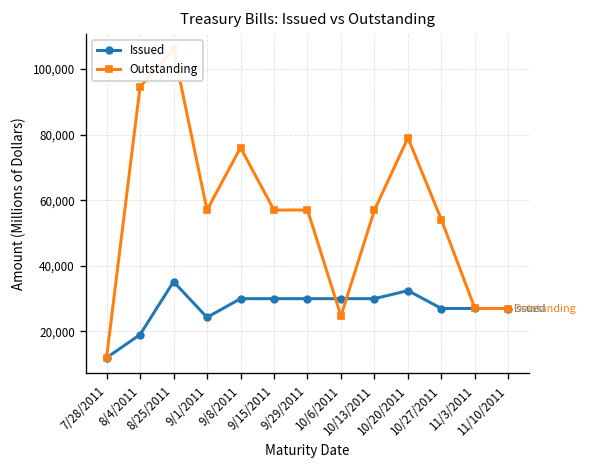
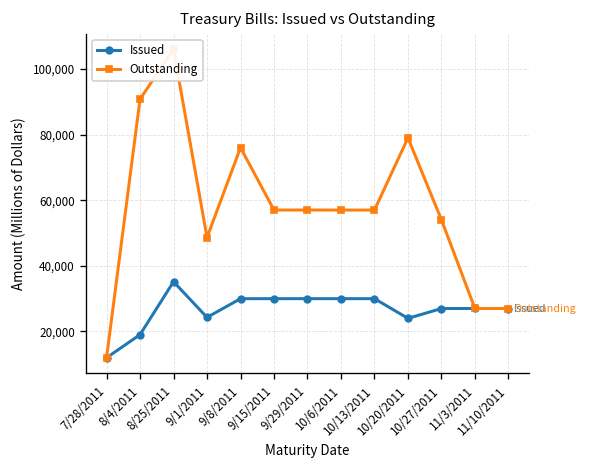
Outstanding, 8/4/2011: 95,000 -> 91,000
Outstanding, 9/1/2011: 57,000 -> 49,000
Outstanding, 10/6/2011: 25,000 -> 57,000
Issued, 10/20/2011: 32,000 -> 24,000
